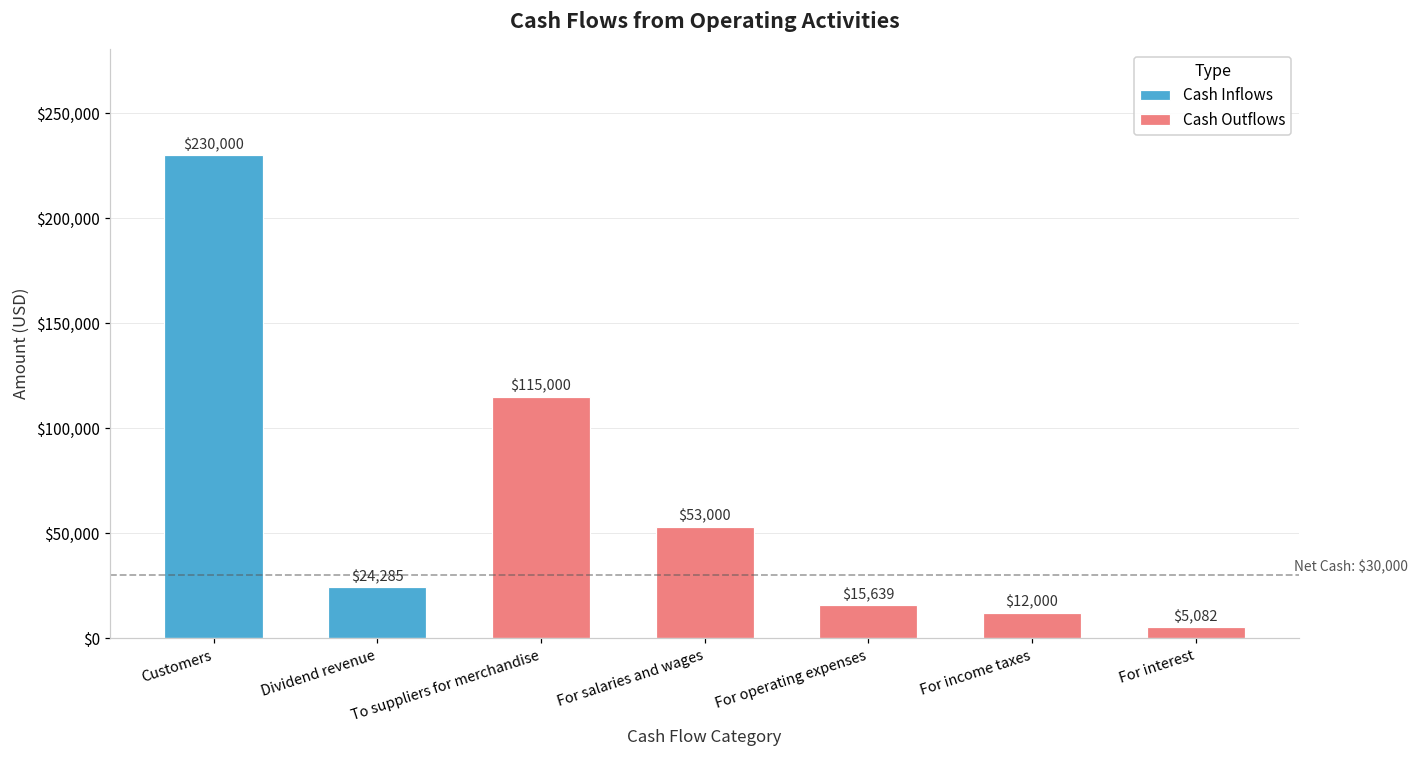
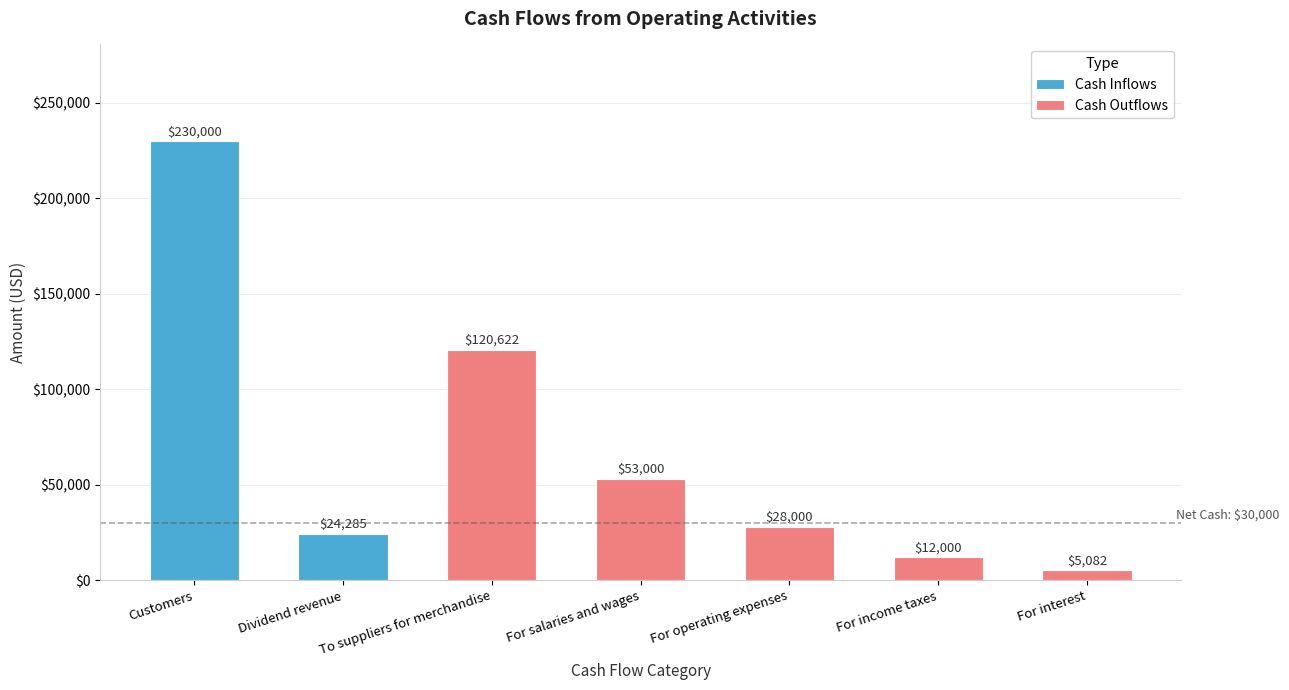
Cash Outflows, To suppliers for merchandise: $115,000 -> $120,622
Cash Outflows, For operating expenses: $15,639 -> $28,000
